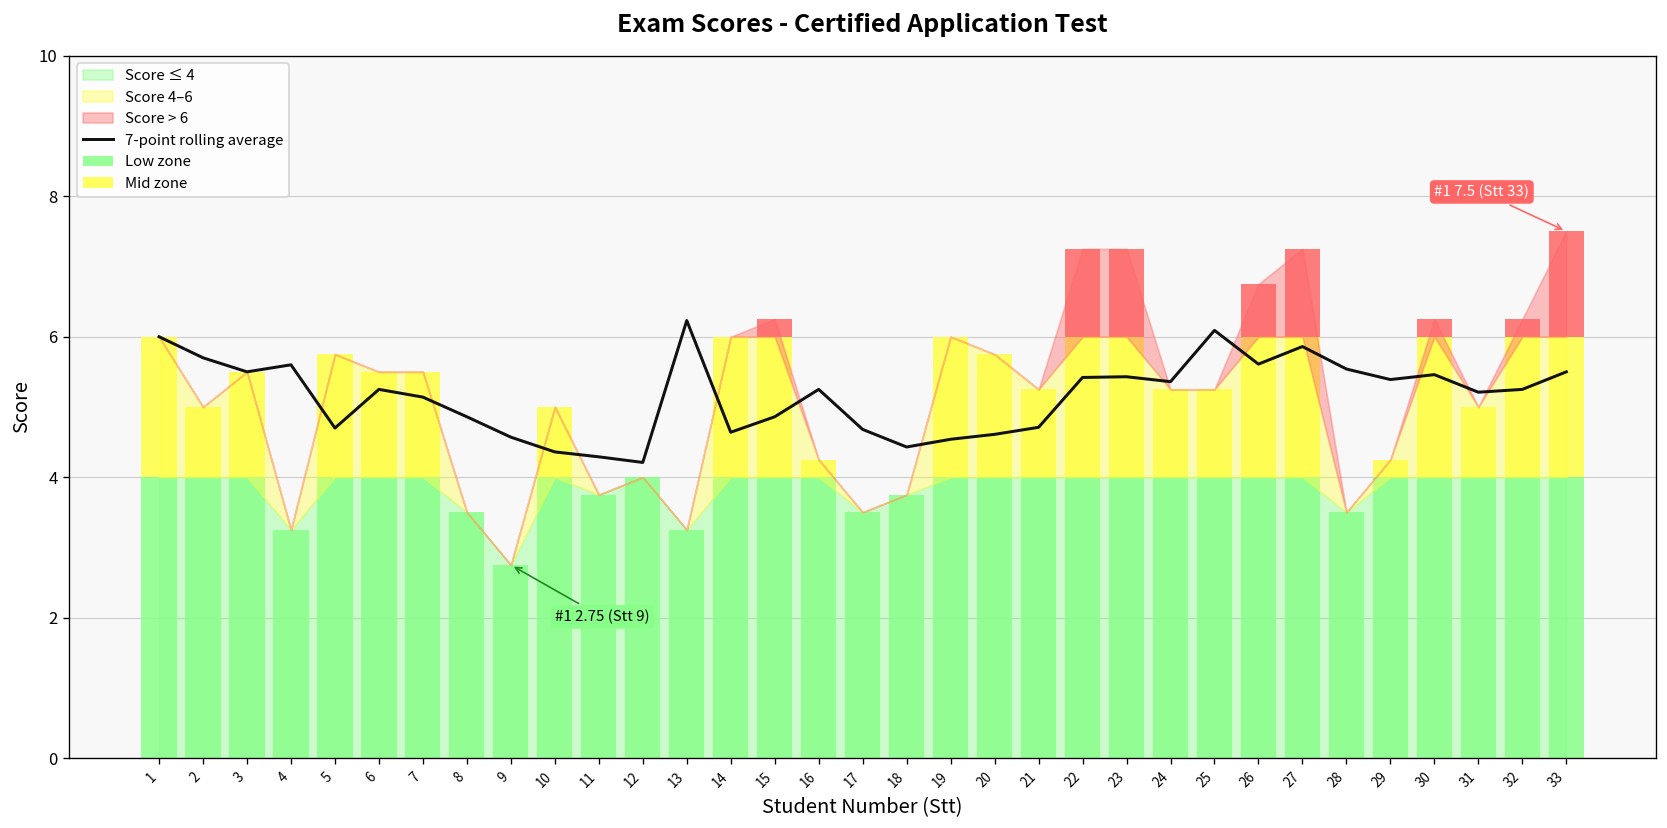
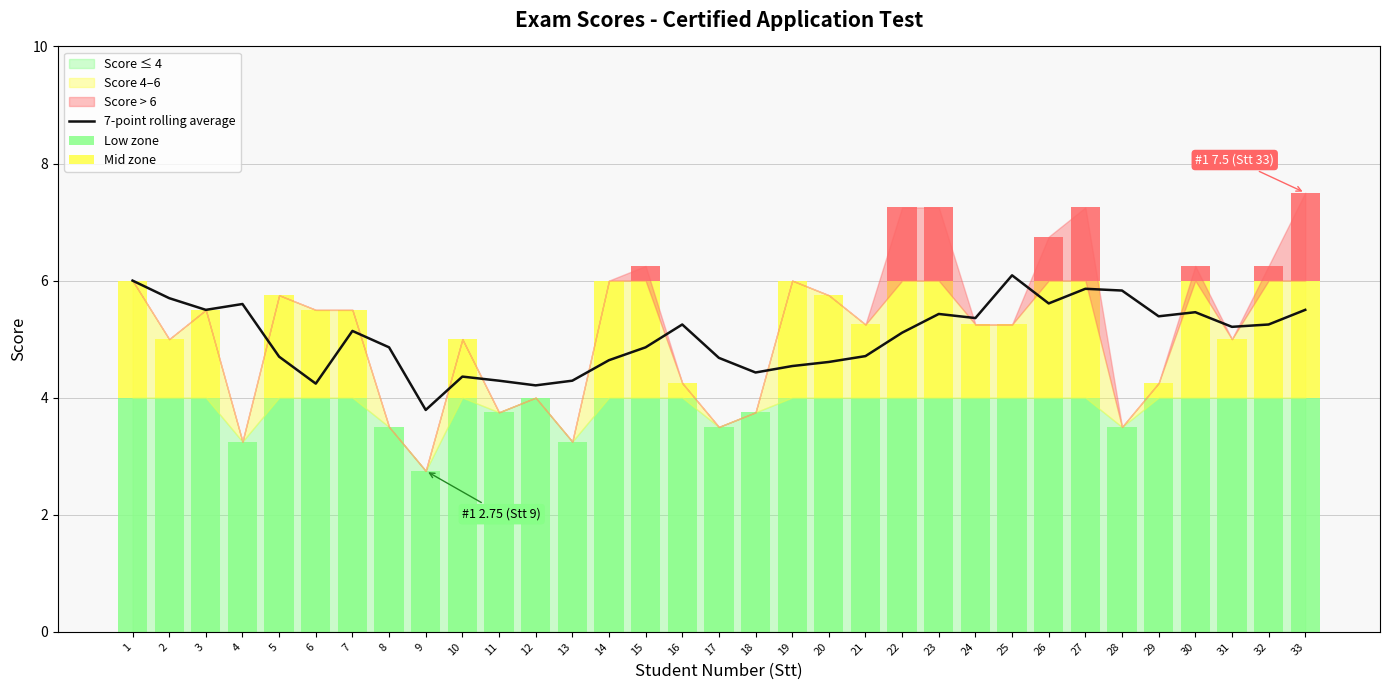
7-point rolling average, 6: 5.3 -> 4.2
7-point rolling average, 9: 4.6 -> 3.8
7-point rolling average, 13: 6.2 -> 4.3
7-point rolling average, 22: 5.4 -> 5.1
7-point rolling average, 28: 5.5 -> 5.8
